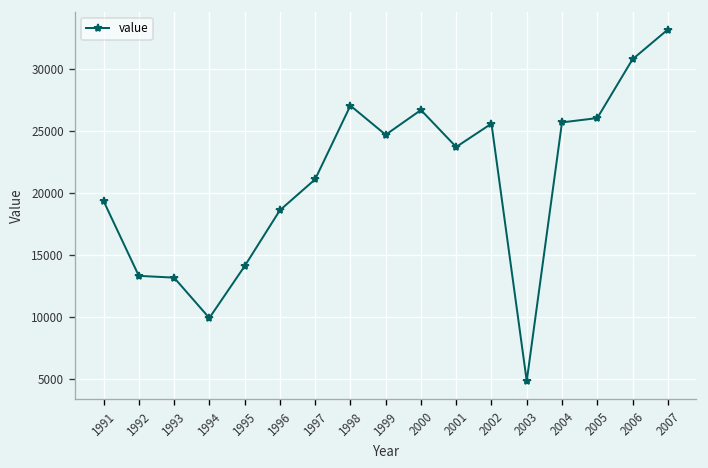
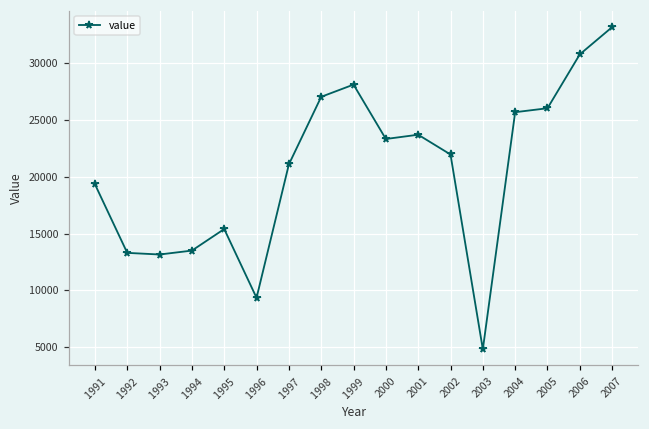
1994: 9900 -> 13500
1995: 14100 -> 15400
1996: 18600 -> 9300
1999: 24700 -> 28100
2000: 26700 -> 23300
2002: 25600 -> 22000
